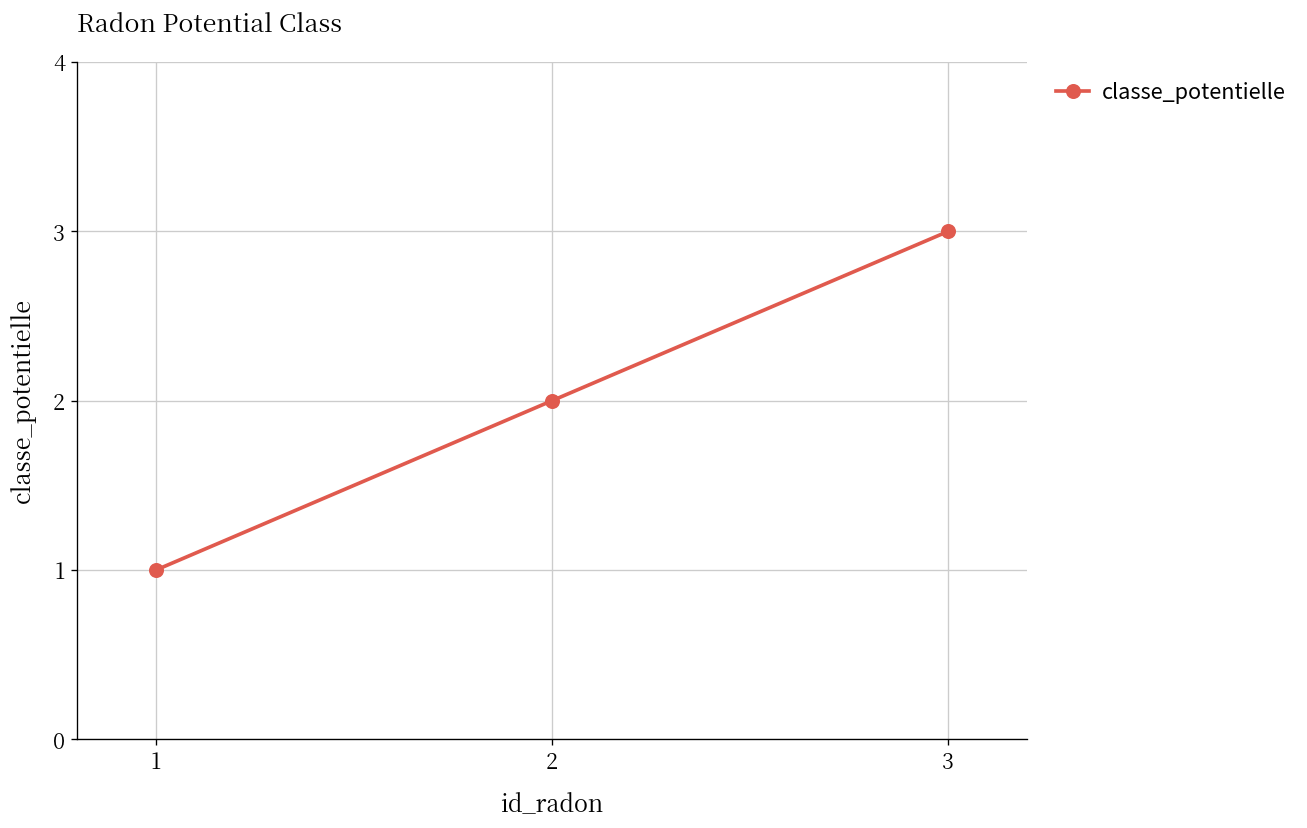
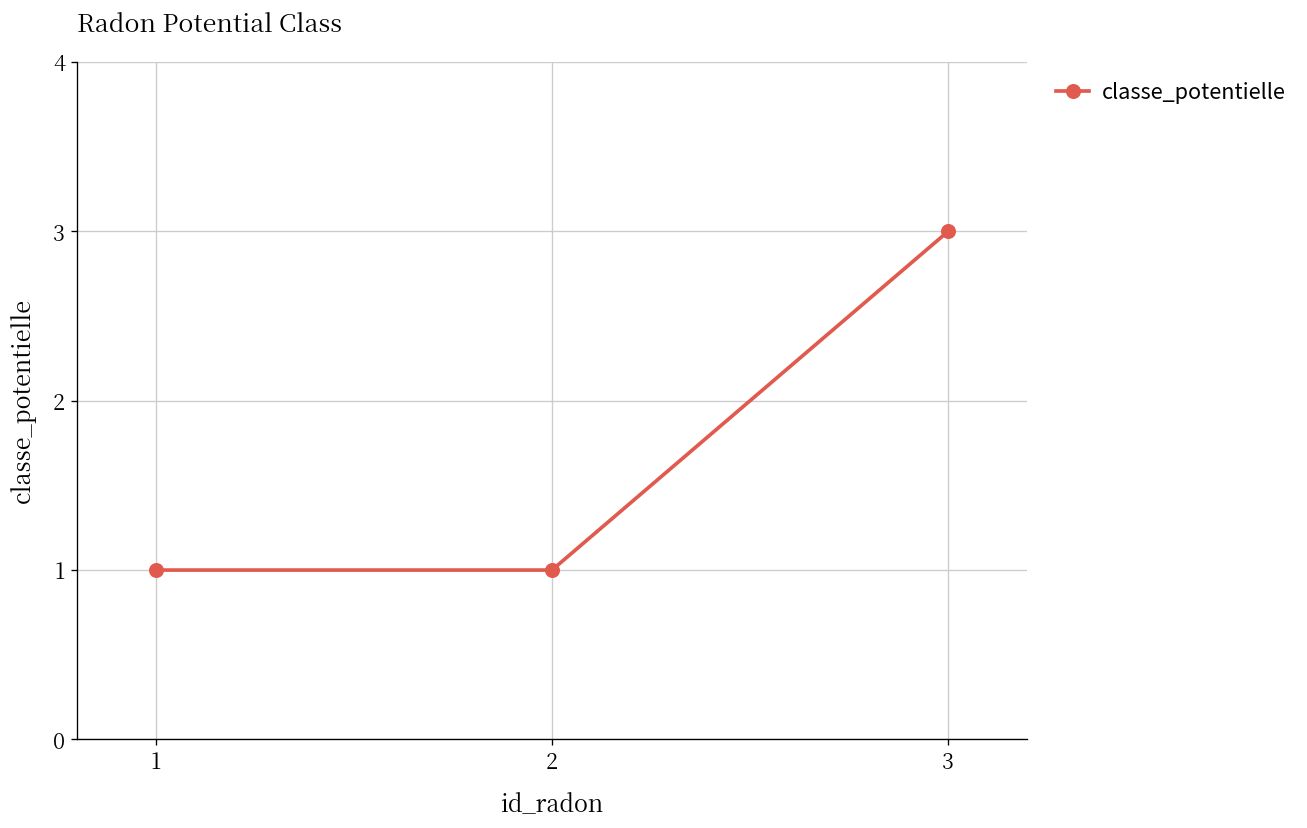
2: 2 -> 1
